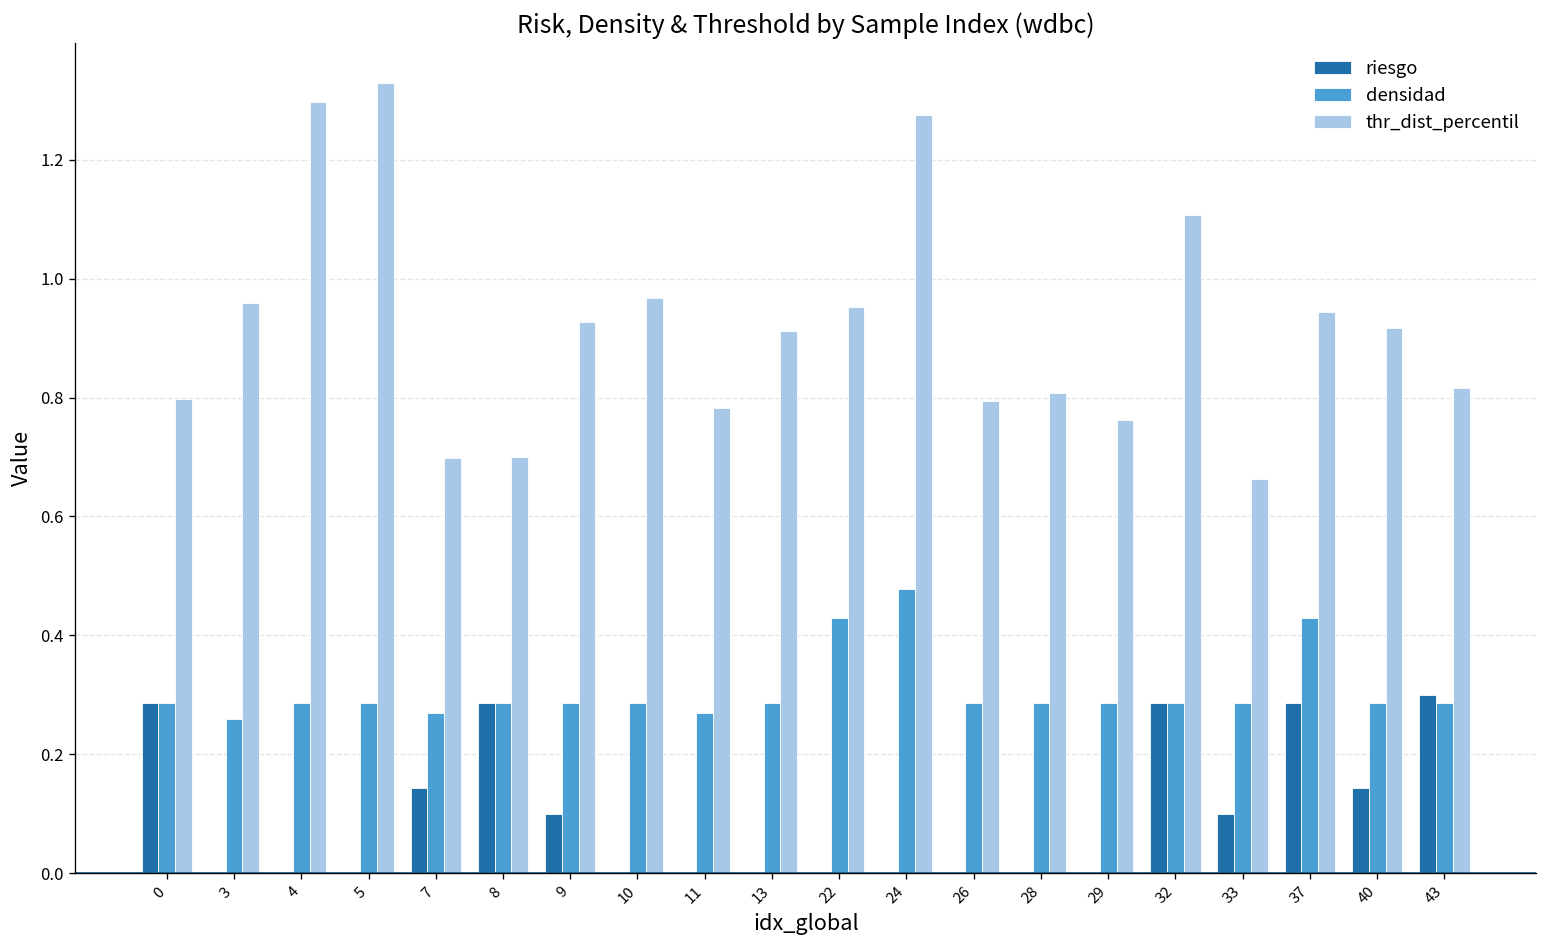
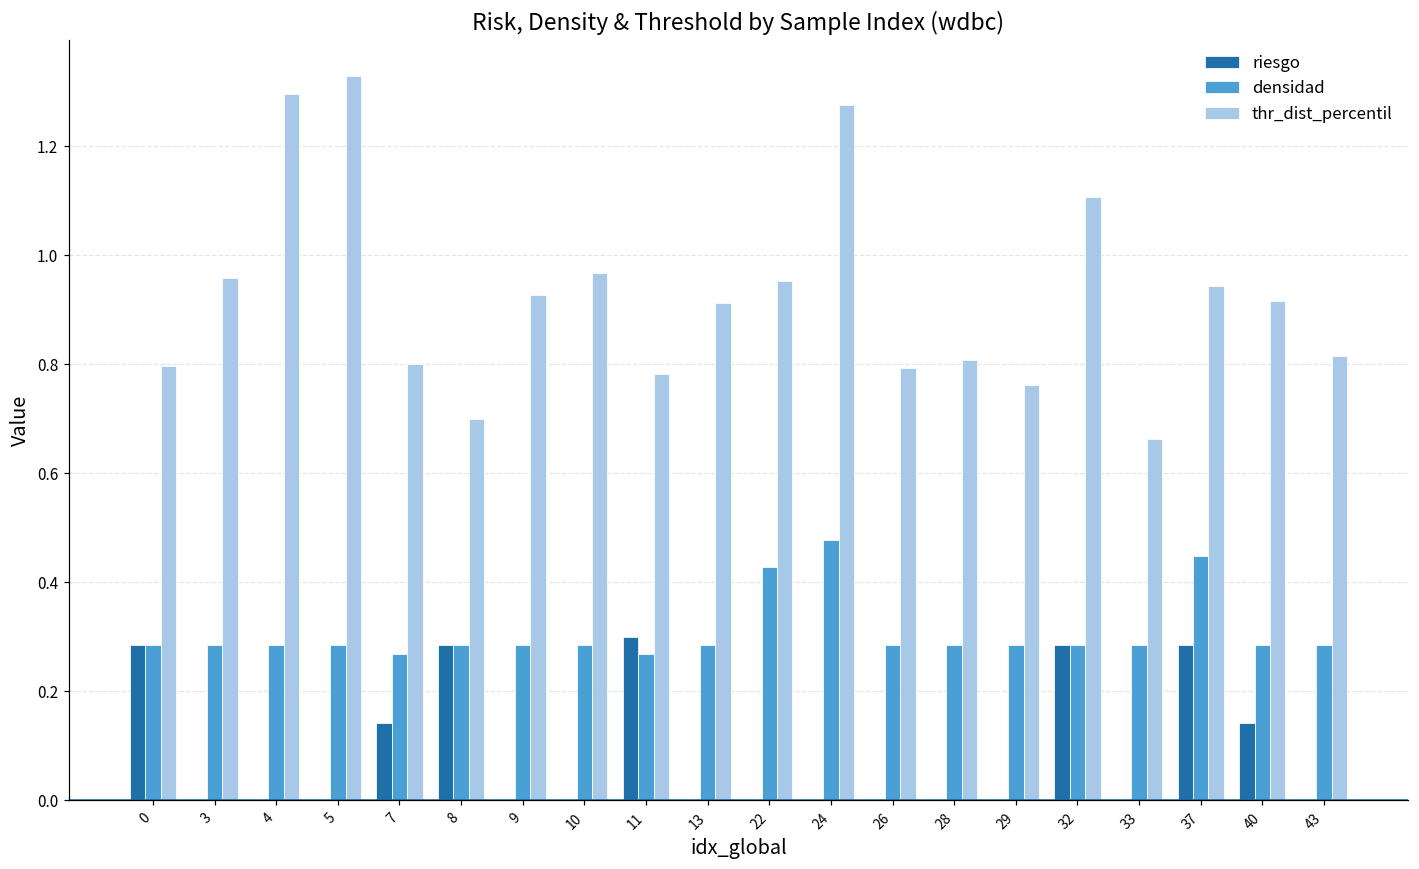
densidad, 3: 0.26 -> 0.29
thr_dist_percentil, 7: 0.70 -> 0.80
riesgo, 9: 0.1 -> 0.0
riesgo, 11: 0.0 -> 0.3
riesgo, 33: 0.1 -> 0.0
densidad, 37: 0.43 -> 0.45
riesgo, 43: 0.3 -> 0.0
